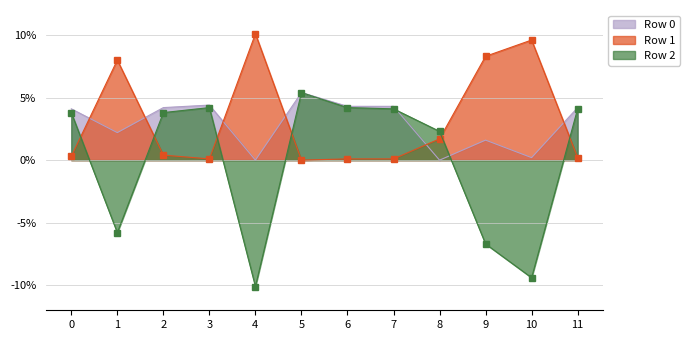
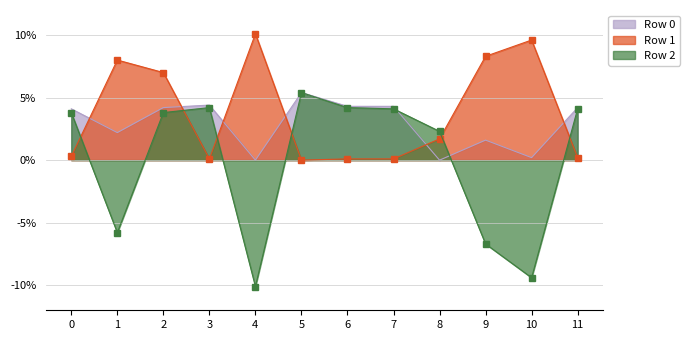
Row 1, 2: 0.4% -> 7.0%
